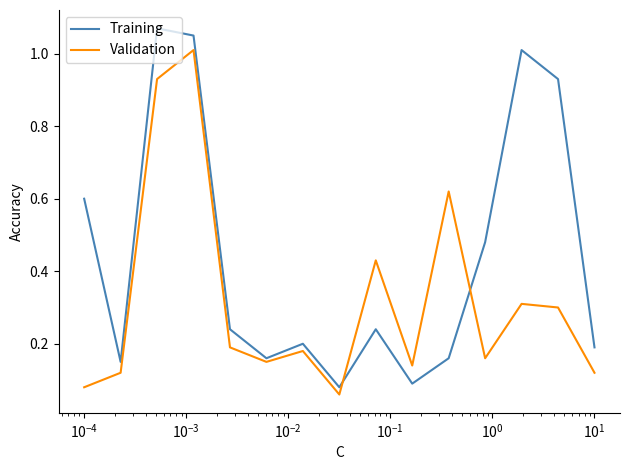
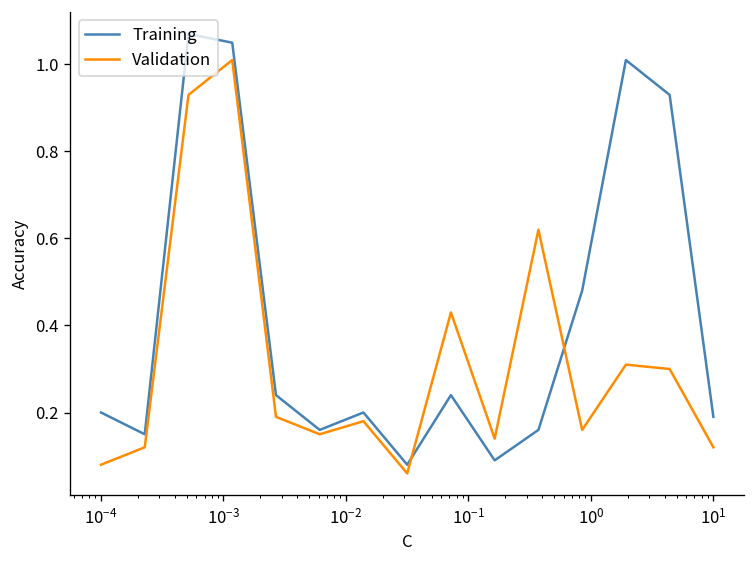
Training, 10^-4: 0.6 -> 0.2
